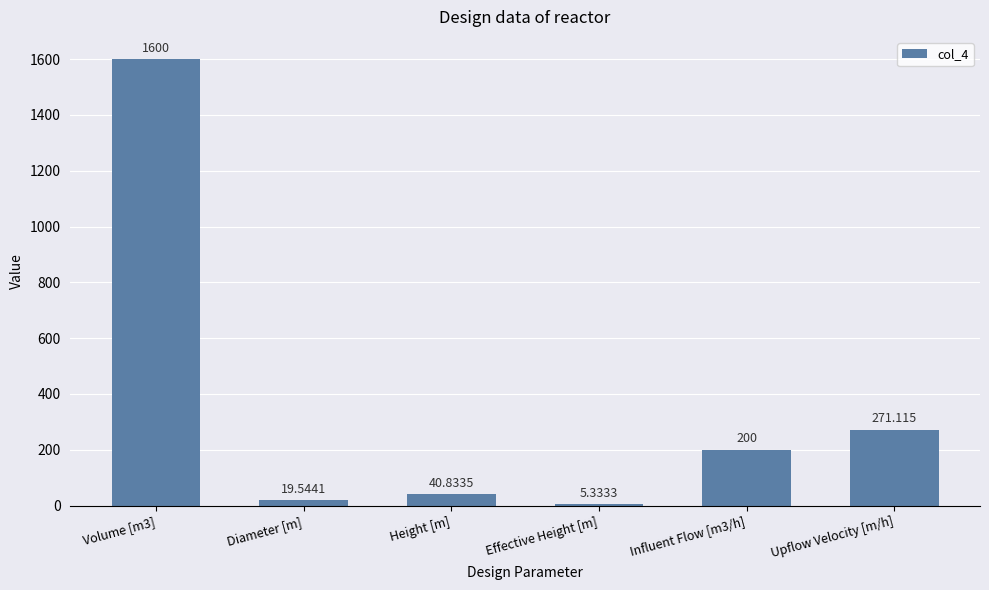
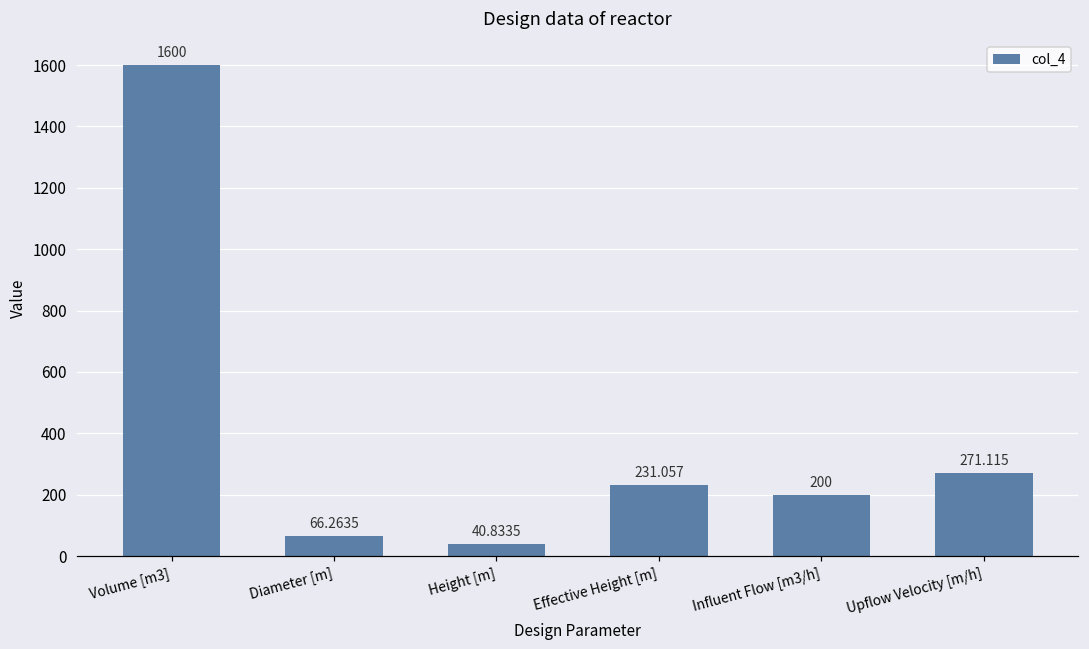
Diameter [m]: 19.5441 -> 66.2635
Effective Height [m]: 5.3333 -> 231.057
